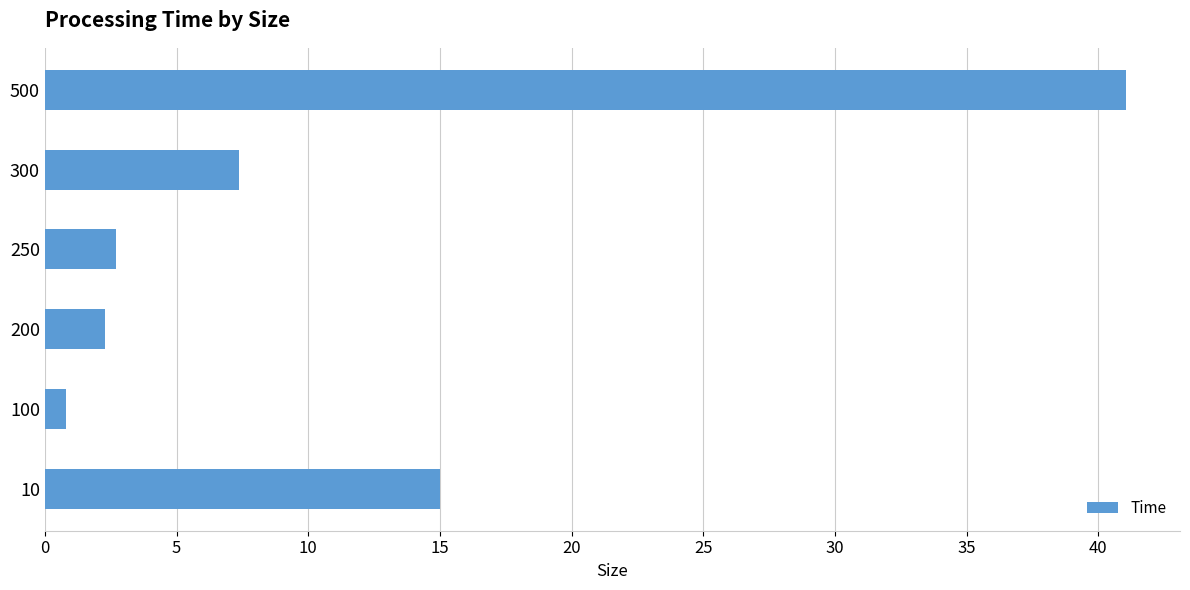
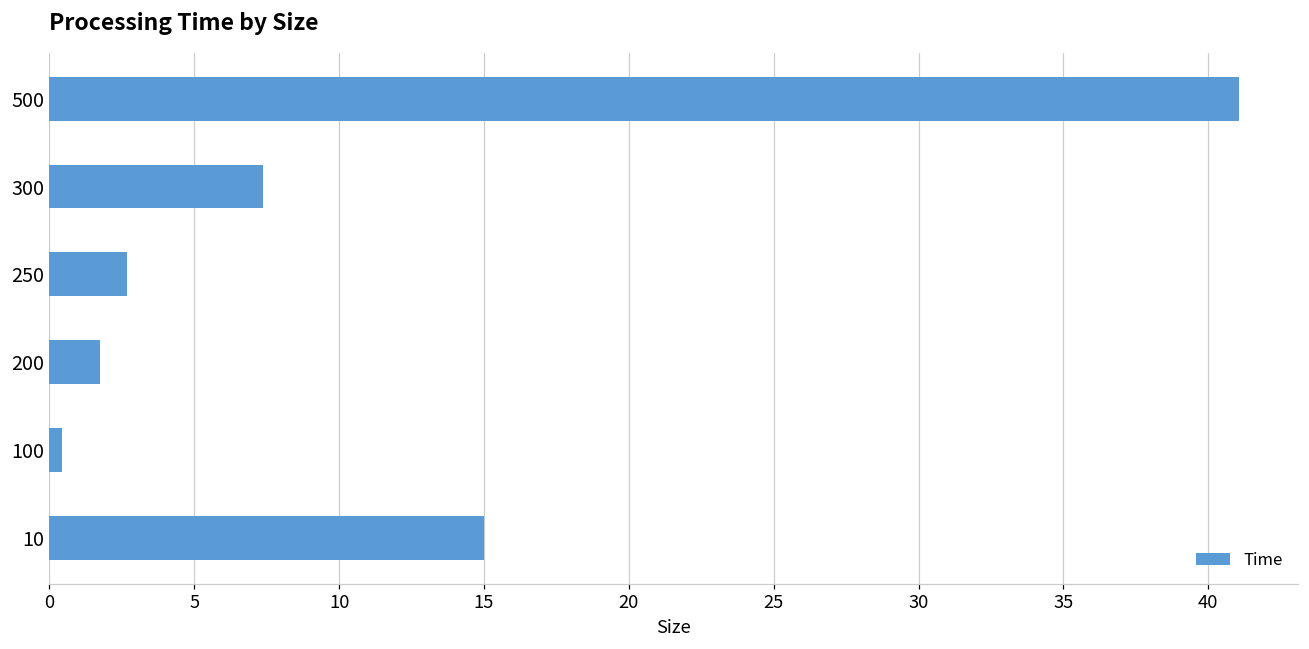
200: 2.3 -> 1.8
100: 0.8 -> 0.4
